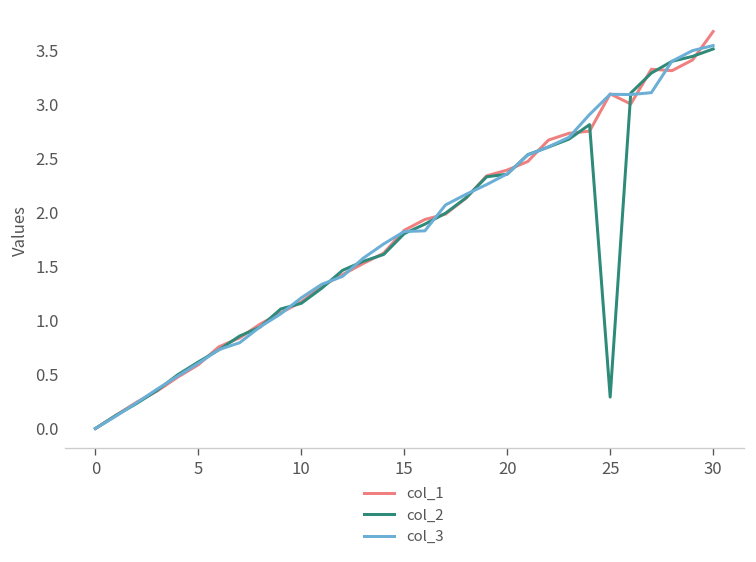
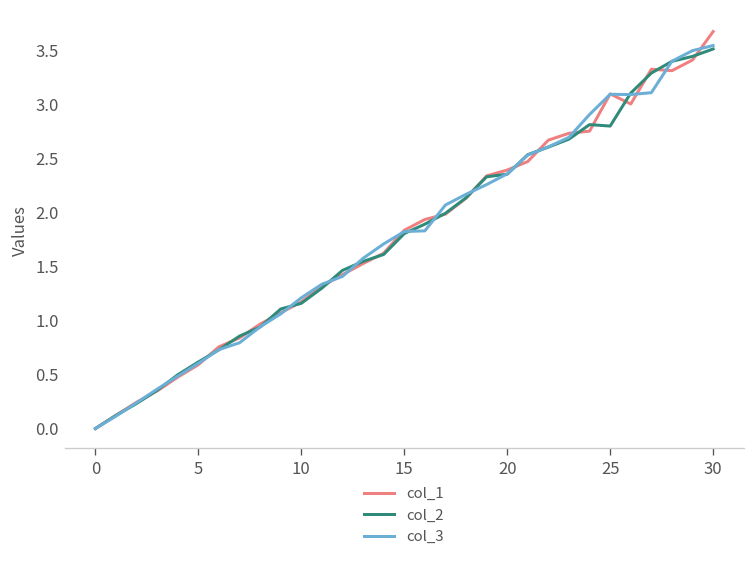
col_2, 25: 0.3 -> 2.8
